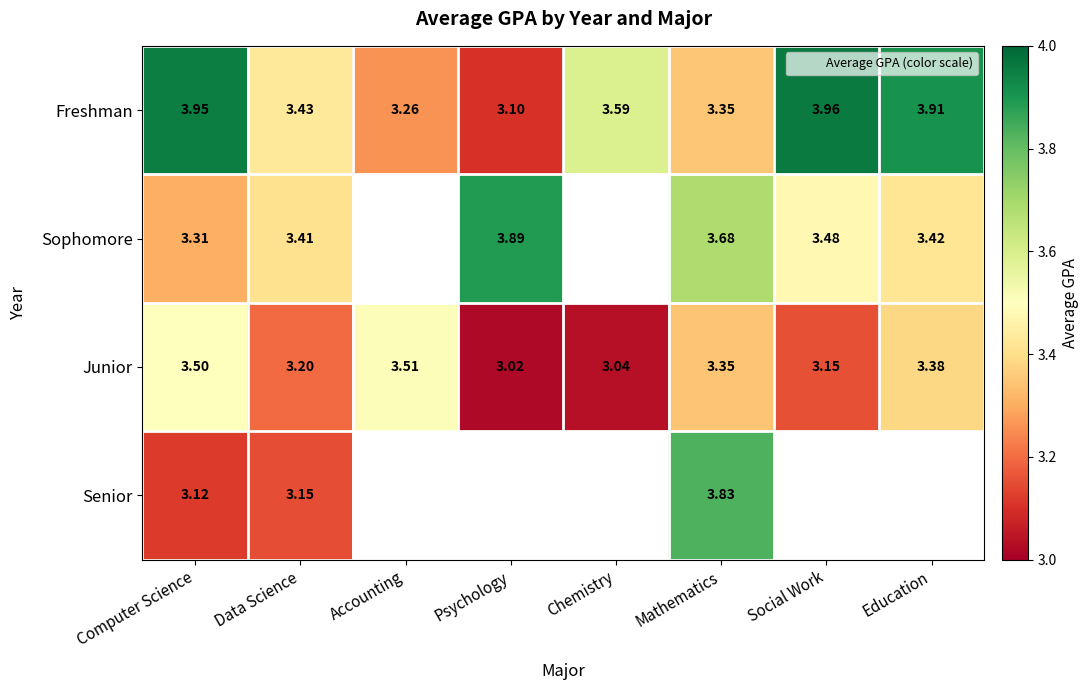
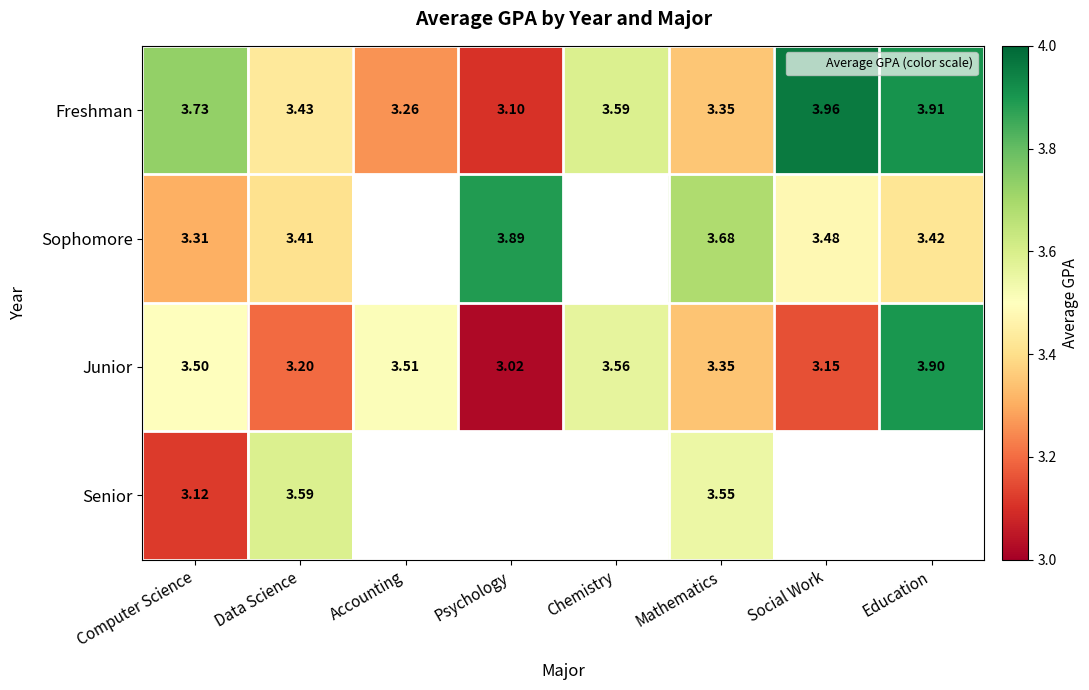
Freshman, Computer Science: 3.95 -> 3.73
Junior, Chemistry: 3.04 -> 3.56
Junior, Education: 3.38 -> 3.90
Senior, Data Science: 3.15 -> 3.59
Senior, Mathematics: 3.83 -> 3.55
